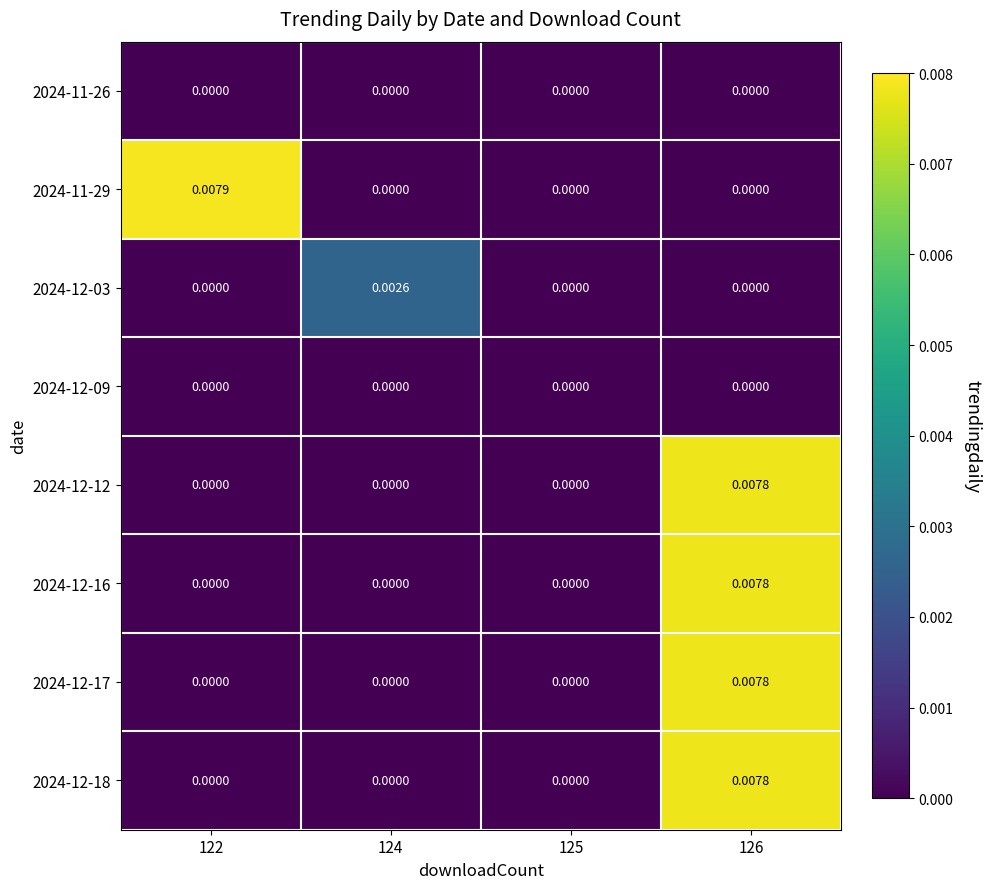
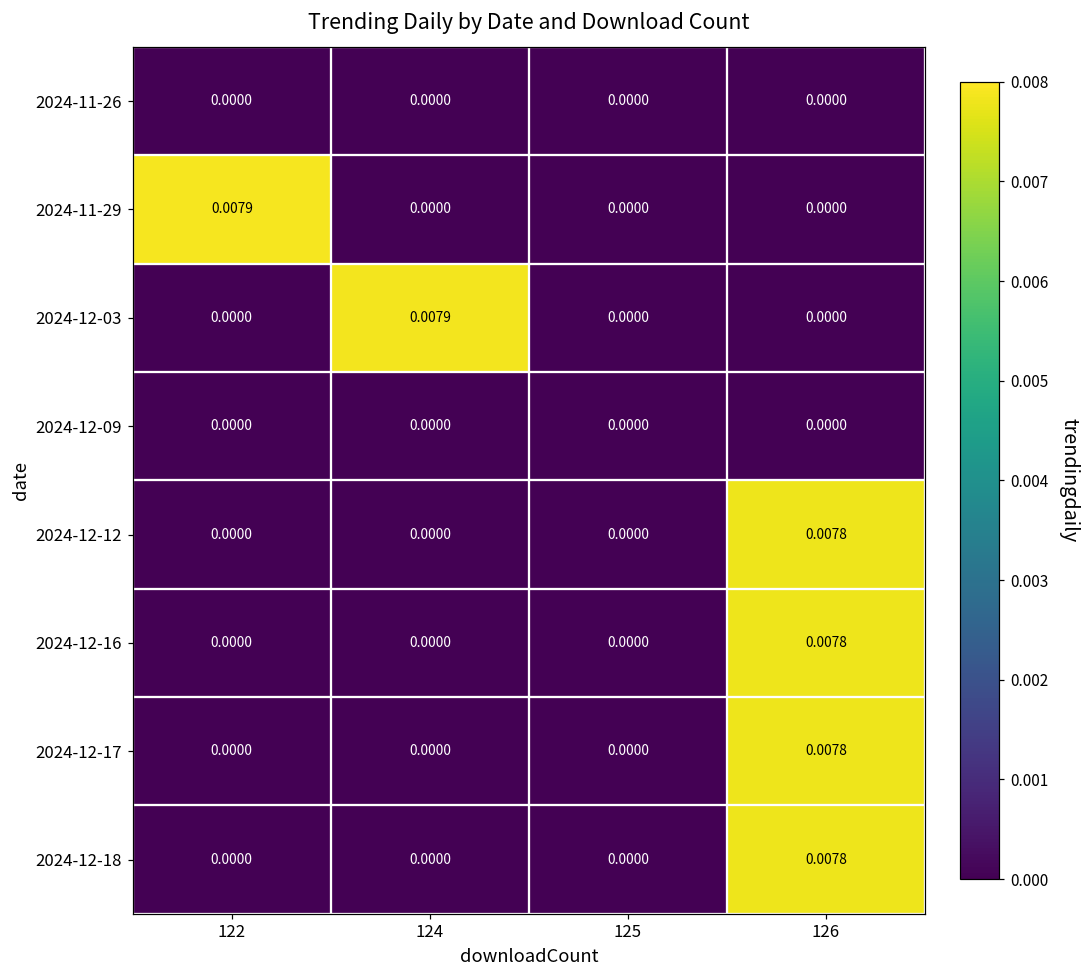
2024-12-03, 124: 0.0026 -> 0.0079
